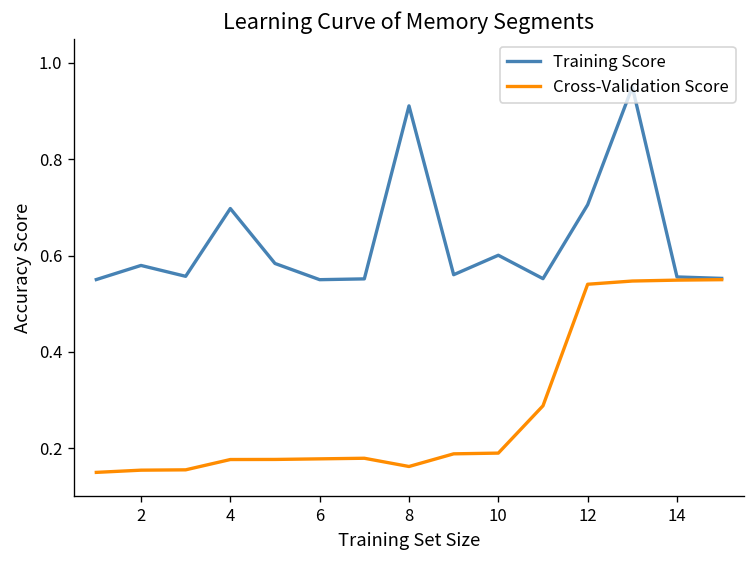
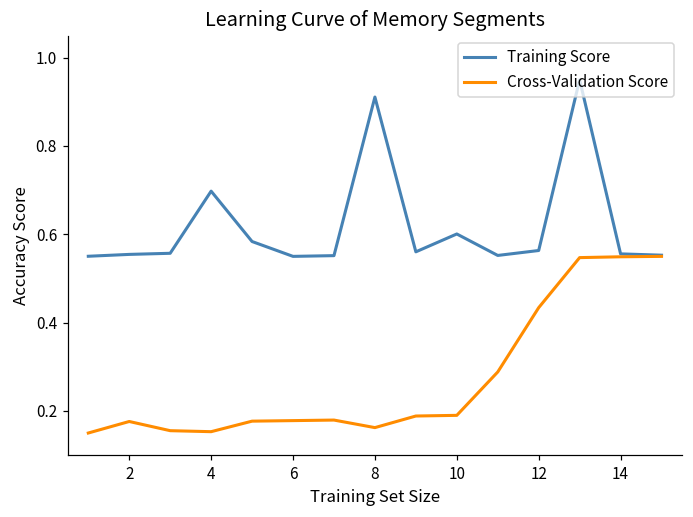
Training Score, 2: 0.58 -> 0.55
Cross-Validation Score, 2: 0.15 -> 0.18
Cross-Validation Score, 4: 0.18 -> 0.15
Training Score, 12: 0.71 -> 0.56
Cross-Validation Score, 12: 0.54 -> 0.43
